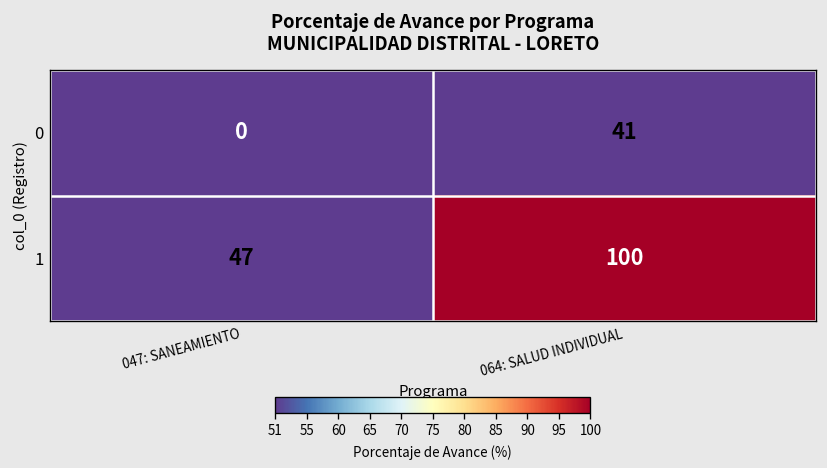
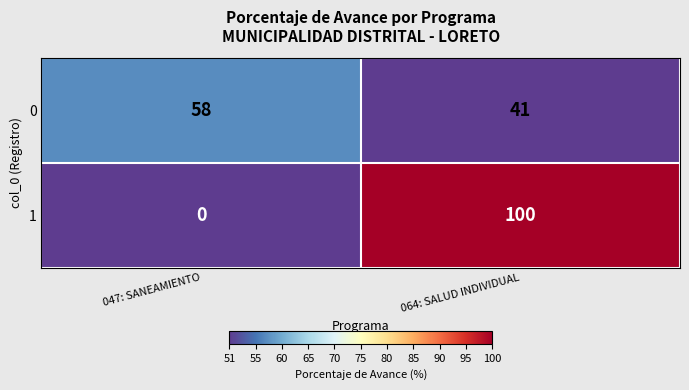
0, 047: SANEAMIENTO: 0 -> 58
1, 047: SANEAMIENTO: 47 -> 0
